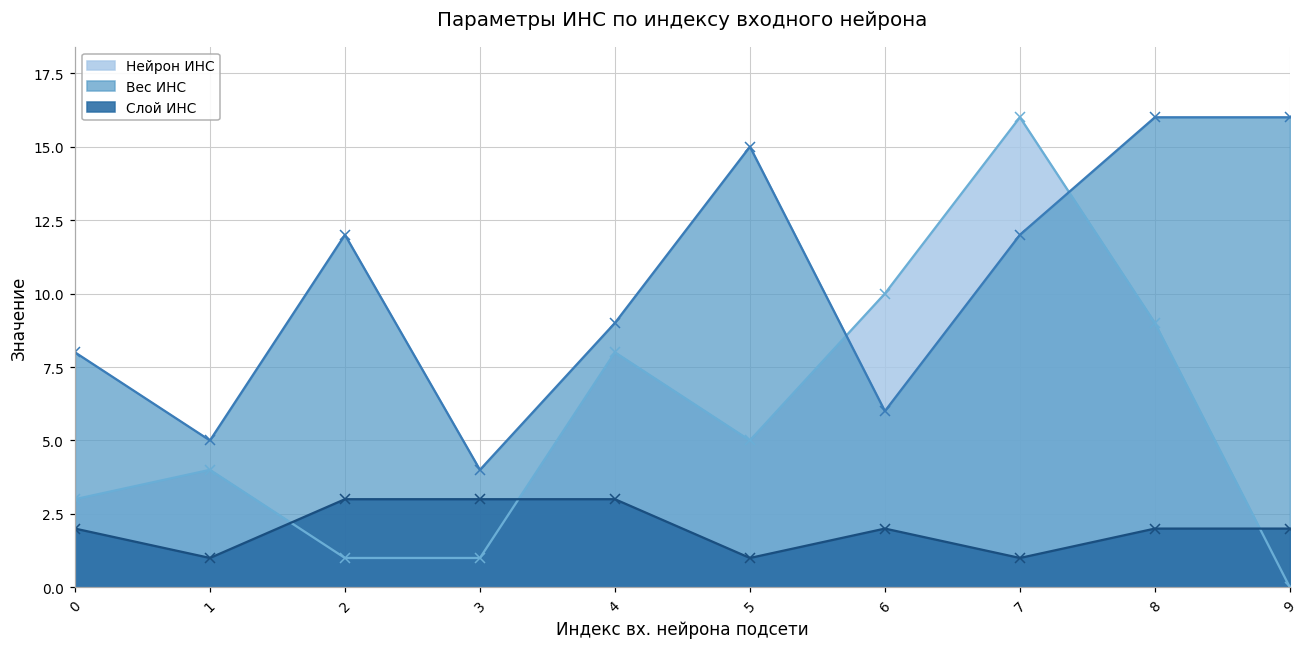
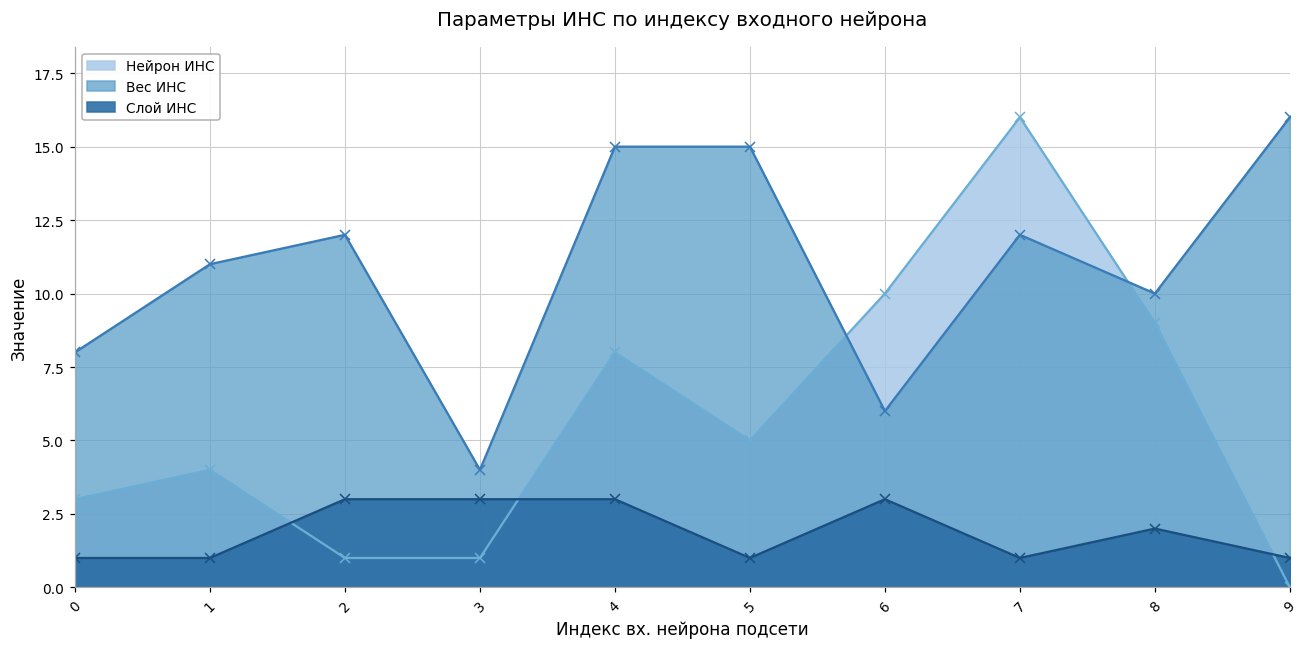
Слой ИНС, 0: 2 -> 1
Вес ИНС, 1: 5 -> 11
Вес ИНС, 4: 9 -> 15
Слой ИНС, 6: 2 -> 3
Вес ИНС, 8: 16 -> 10
Слой ИНС, 9: 2 -> 1
